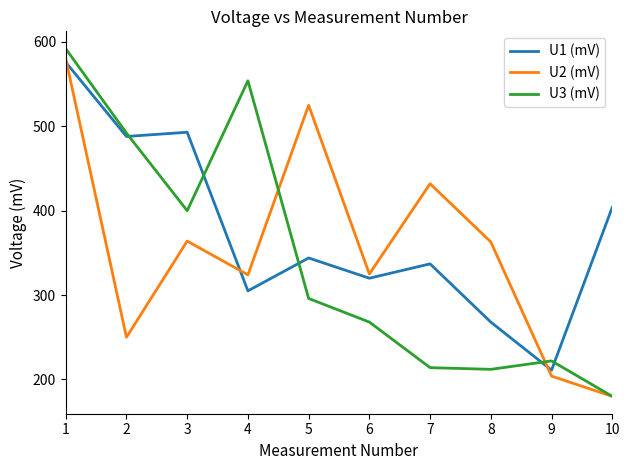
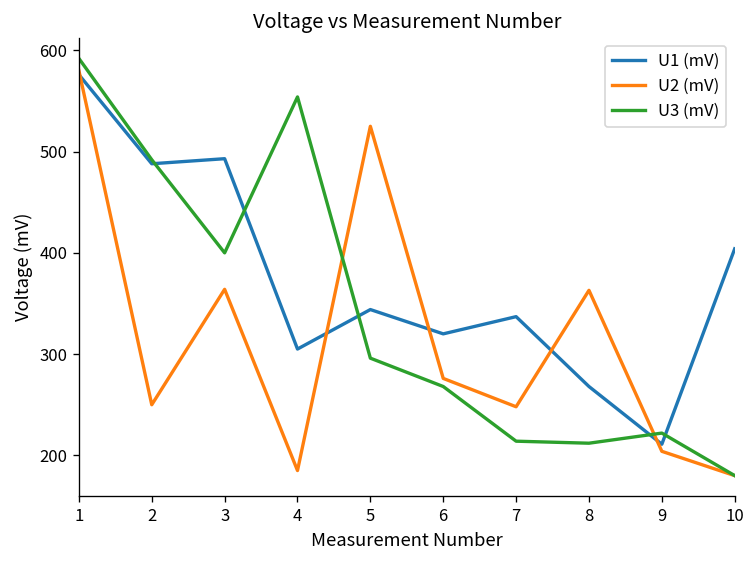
U2 (mV), 4: 320 -> 190
U2 (mV), 6: 330 -> 280
U2 (mV), 7: 430 -> 250
